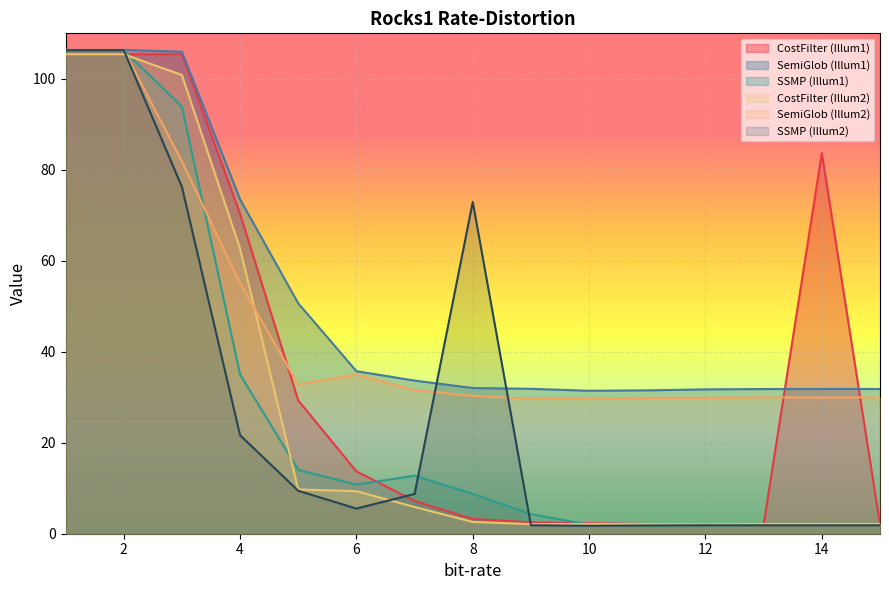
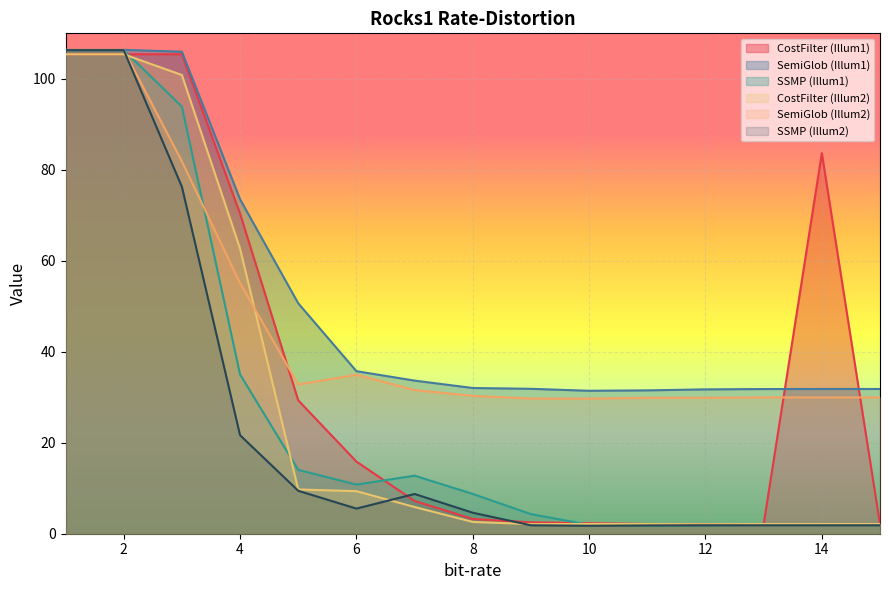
CostFilter (Illum1), 6: 14 -> 16
SSMP (Illum2), 8: 73 -> 5
